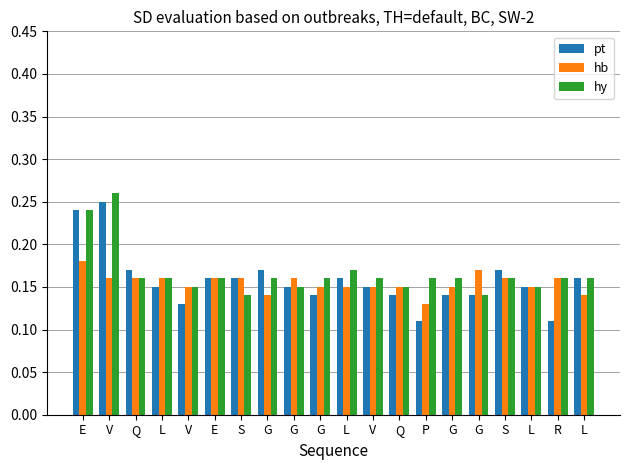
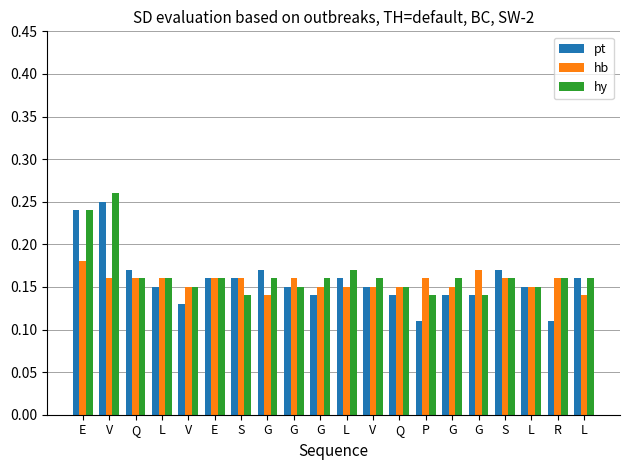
hb, P: 0.13 -> 0.16
hy, P: 0.16 -> 0.14
